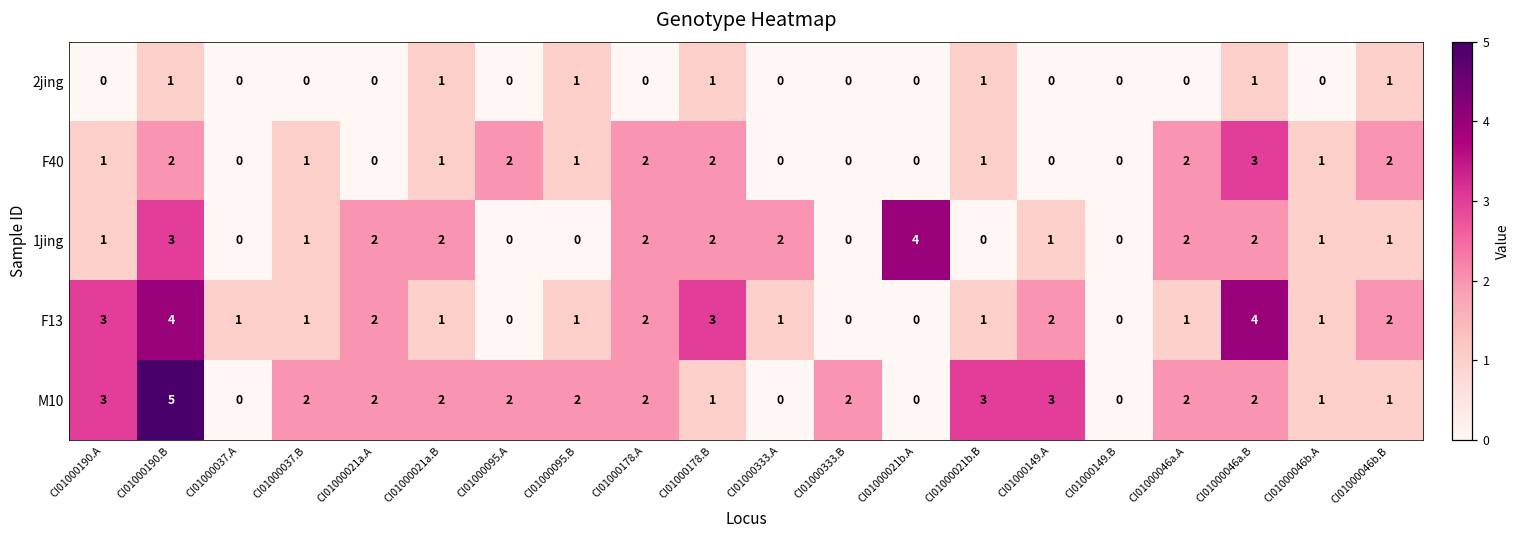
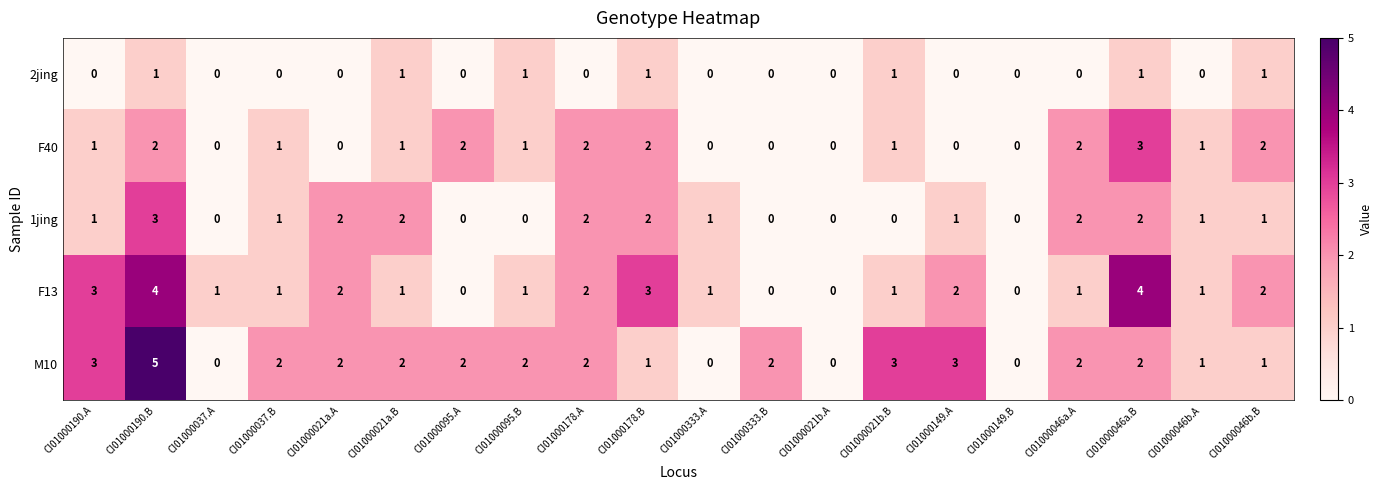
1jing, CI01000333.A: 2 -> 1
1jing, CI01000021b.A: 4 -> 0
